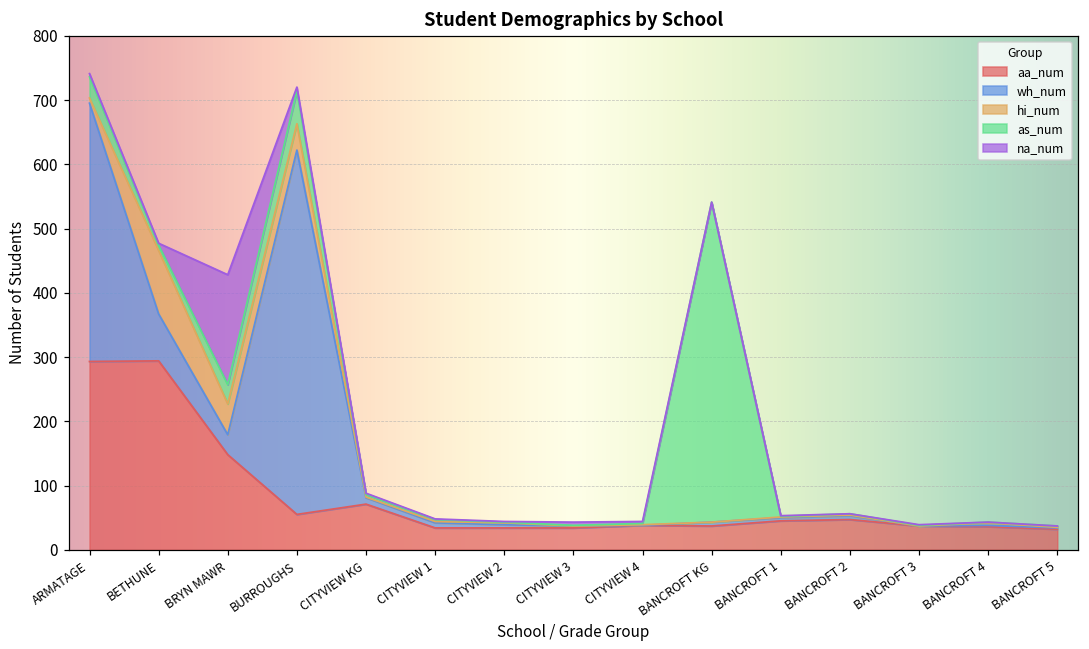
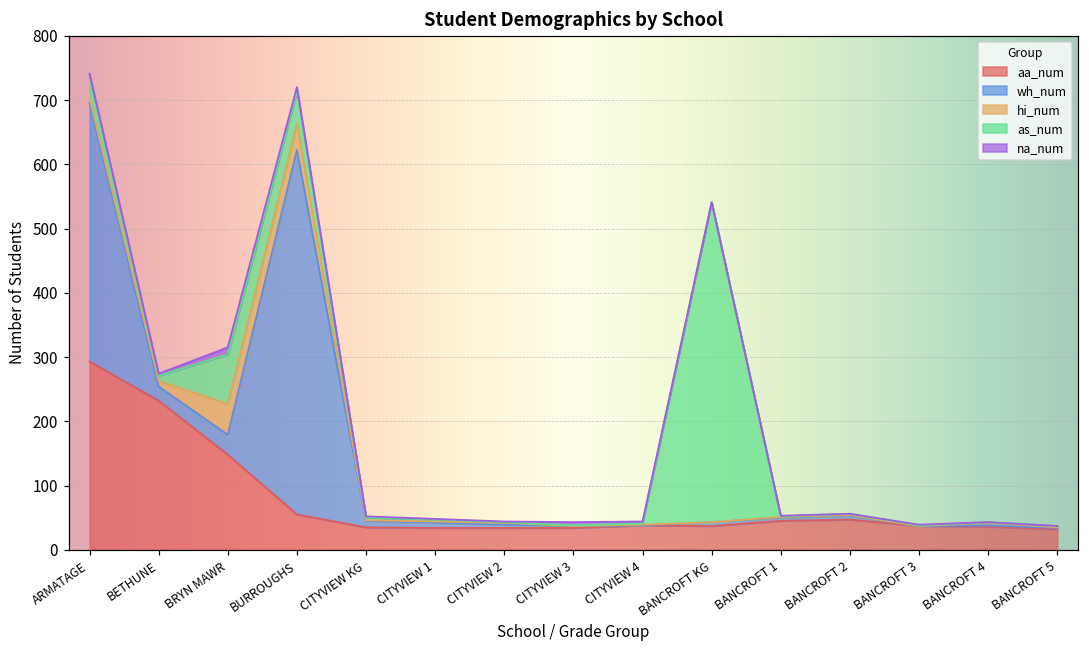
aa_num, BETHUNE: 290 -> 230
wh_num, BETHUNE: 70 -> 20
hi_num, BETHUNE: 100 -> 10
as_num, BRYN MAWR: 30 -> 80
na_num, BRYN MAWR: 170 -> 10
aa_num, CITYVIEW KG: 70 -> 40
